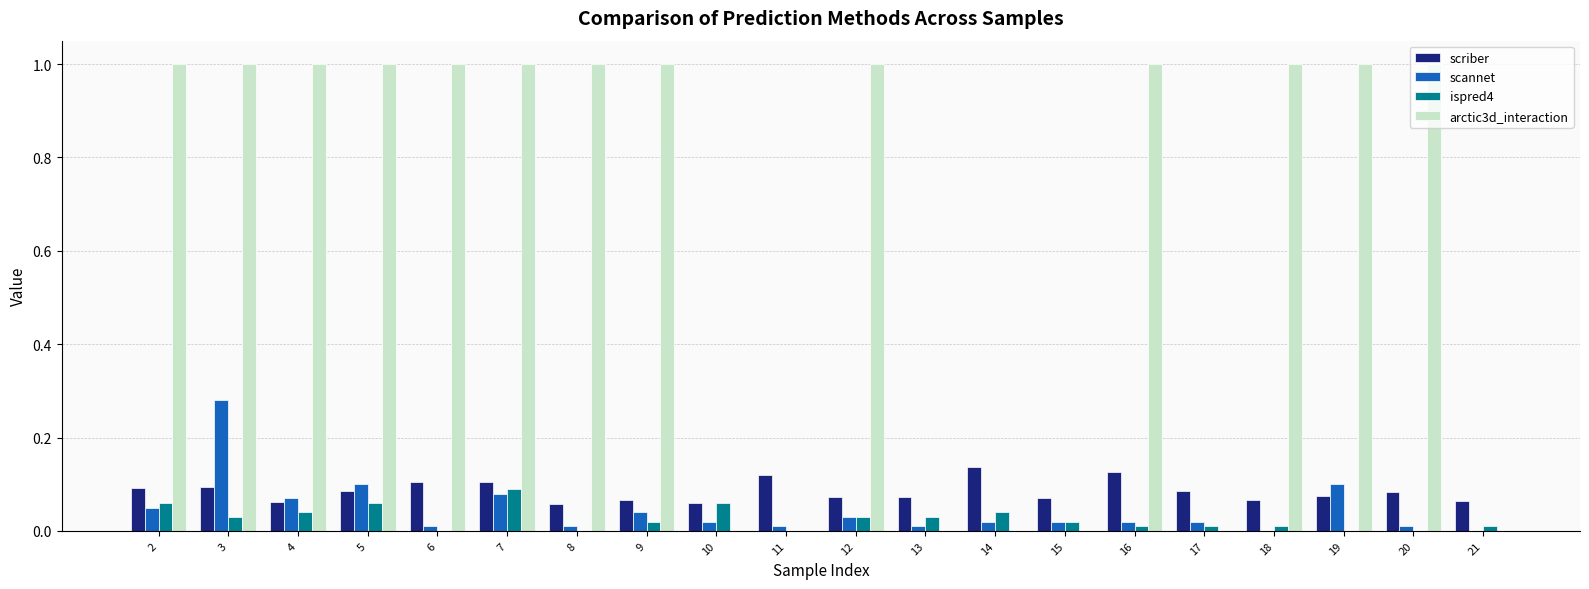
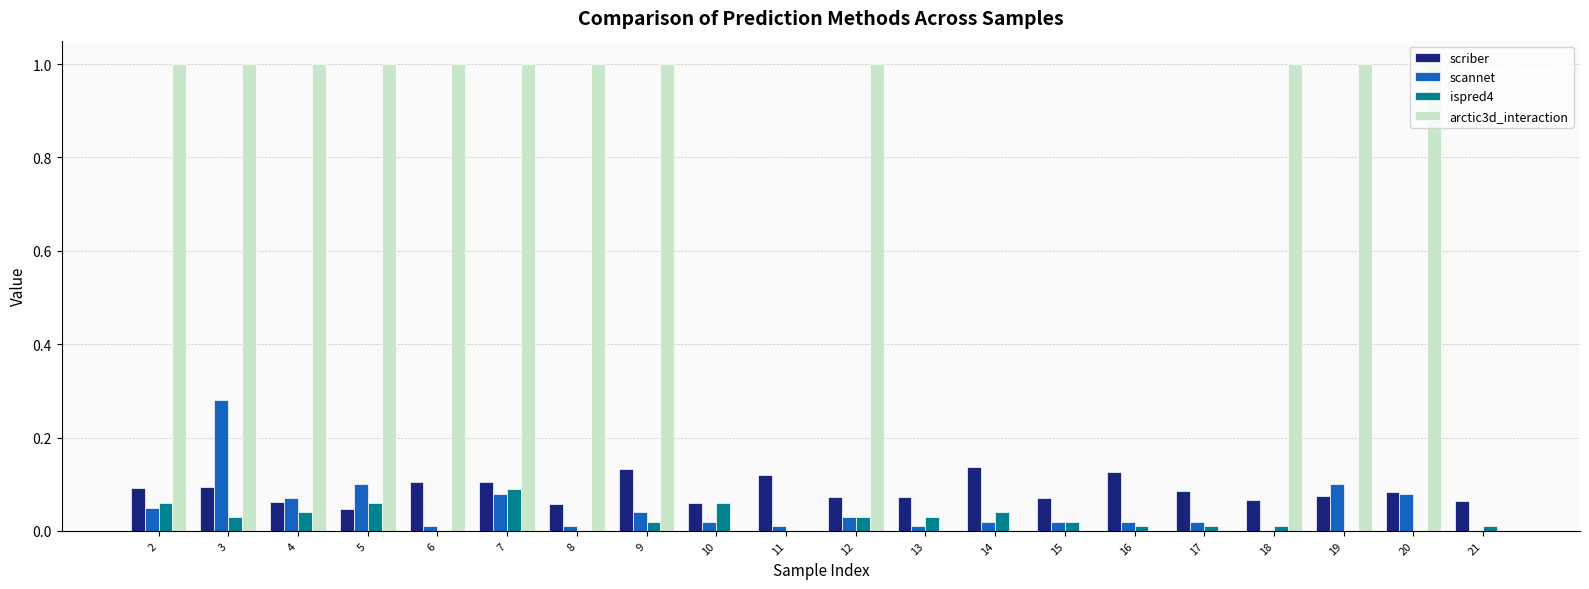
scriber, 5: 0.09 -> 0.05
scriber, 9: 0.07 -> 0.13
arctic3d_interaction, 16: 1 -> 0
scannet, 20: 0.01 -> 0.08
